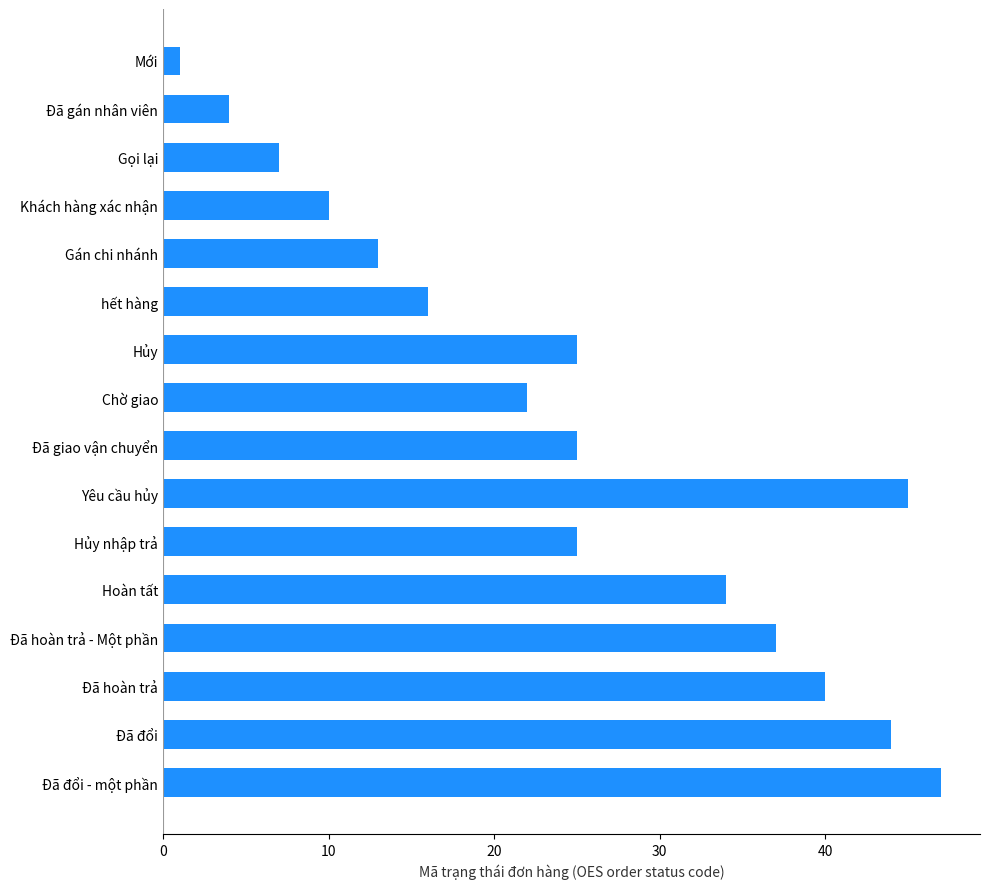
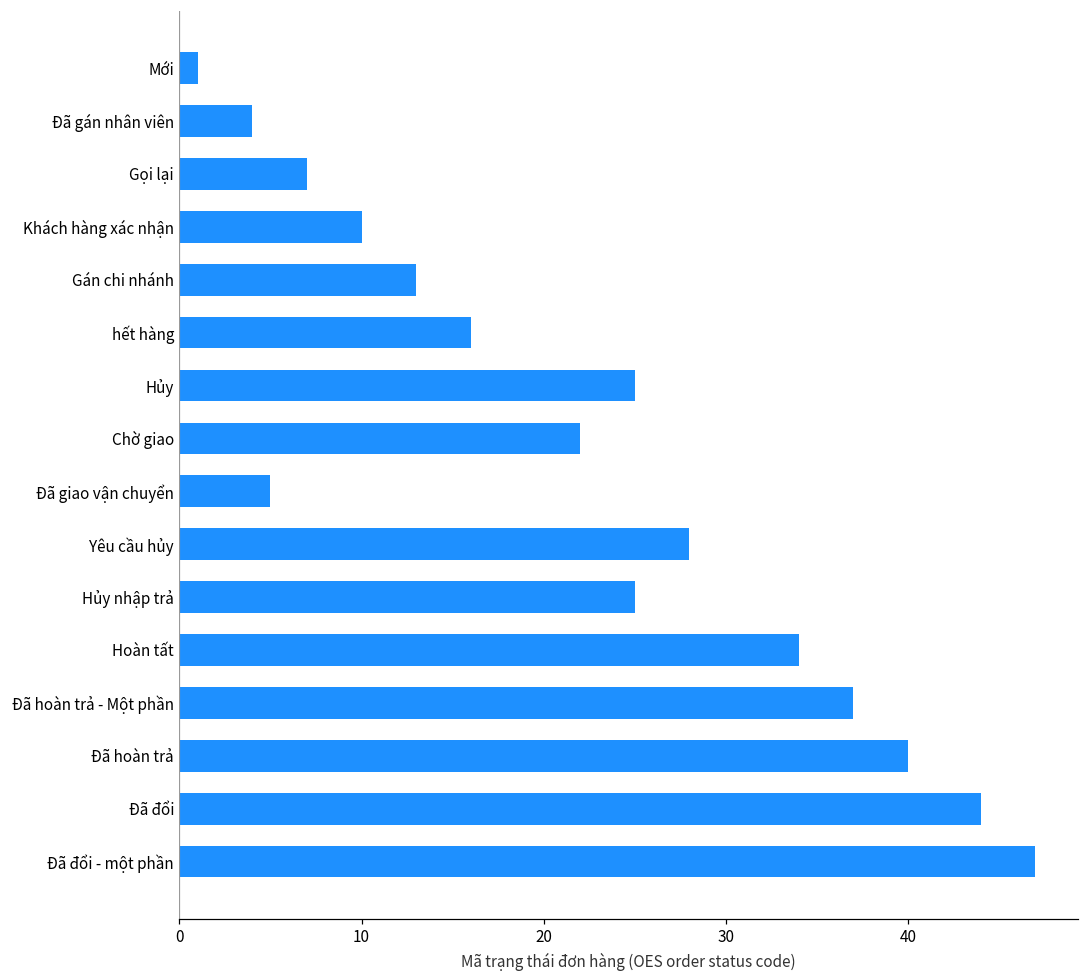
Đã giao vận chuyển: 25 -> 5
Yêu cầu hủy: 45 -> 28
